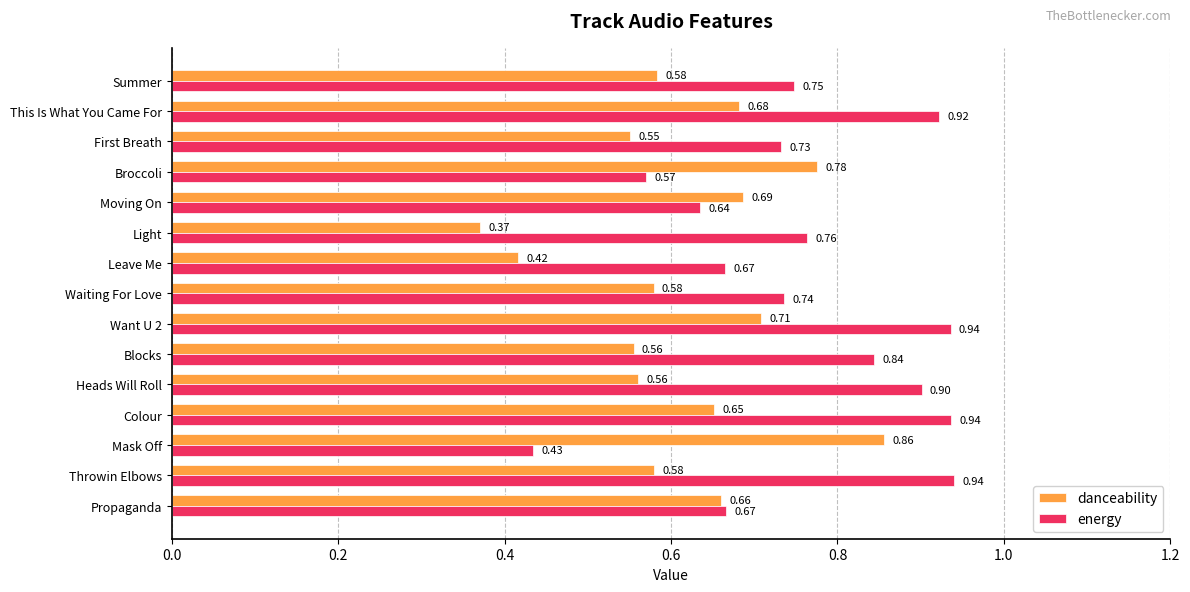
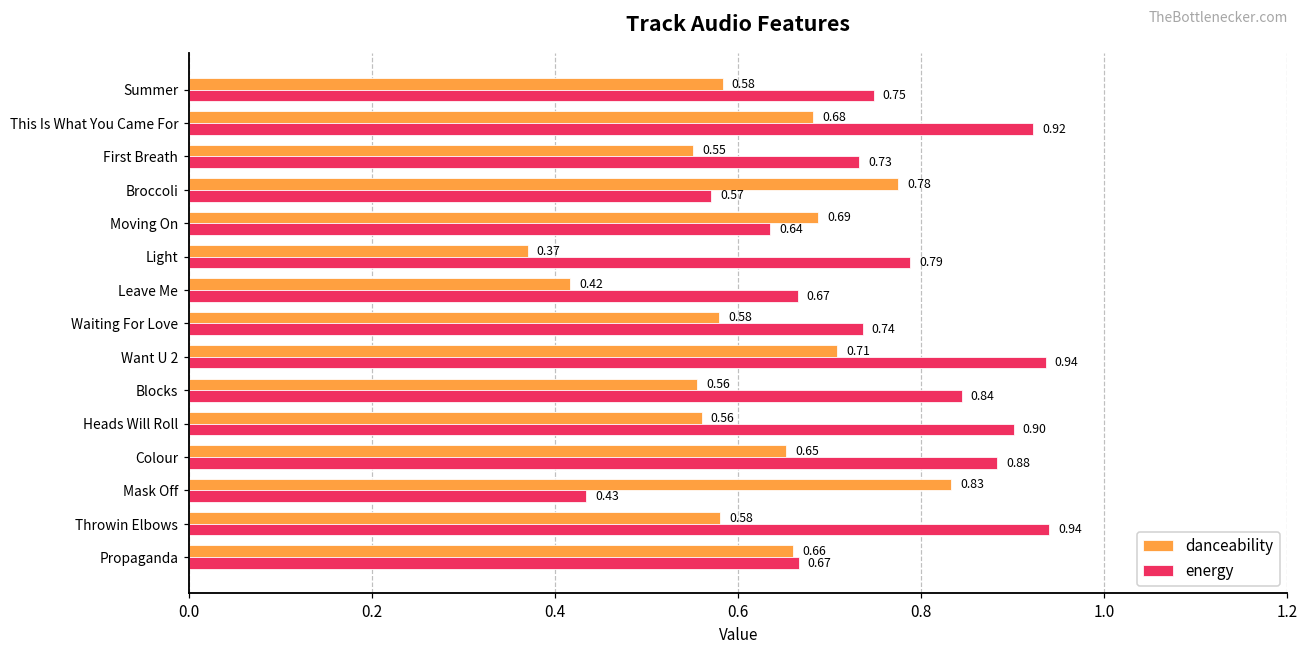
energy, Light: 0.76 -> 0.79
energy, Colour: 0.94 -> 0.88
danceability, Mask Off: 0.86 -> 0.83
